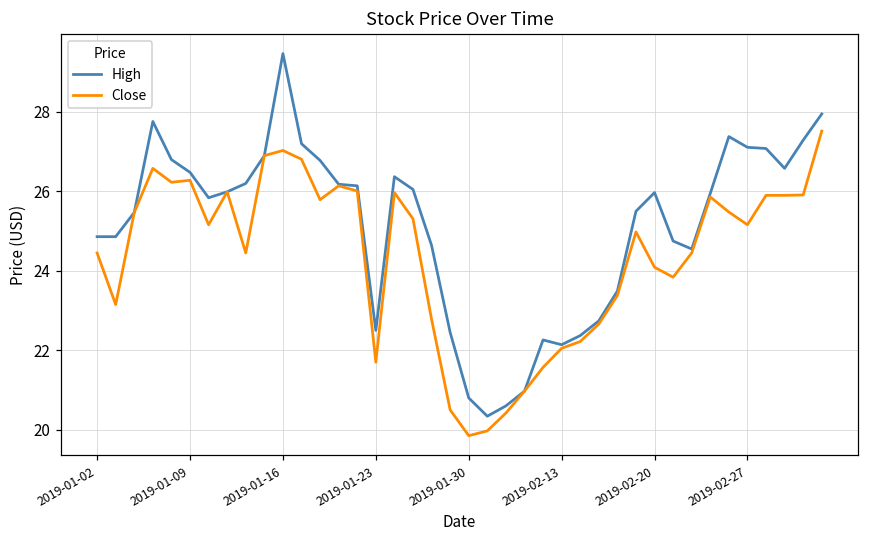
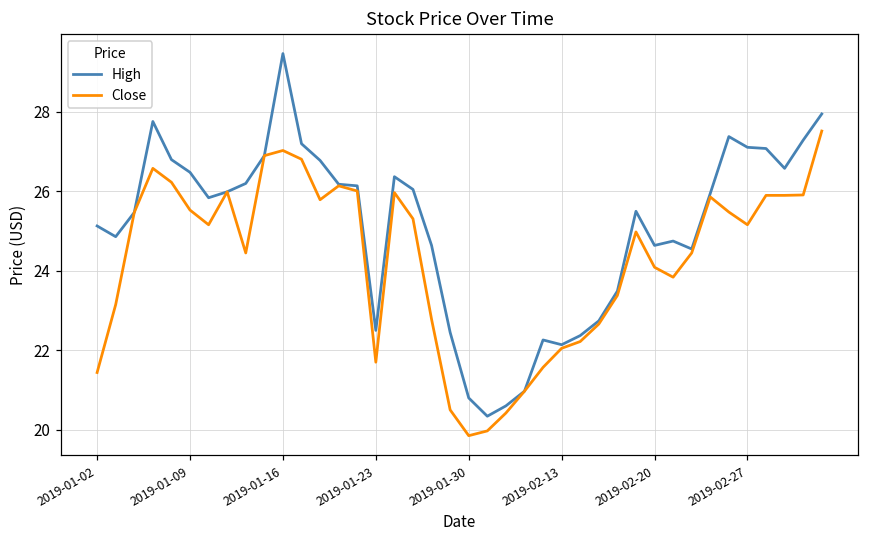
High, 2019-01-02: 24.9 -> 25.1
Close, 2019-01-02: 24.5 -> 21.4
Close, 2019-01-09: 26.3 -> 25.5
High, 2019-02-20: 26.0 -> 24.6
